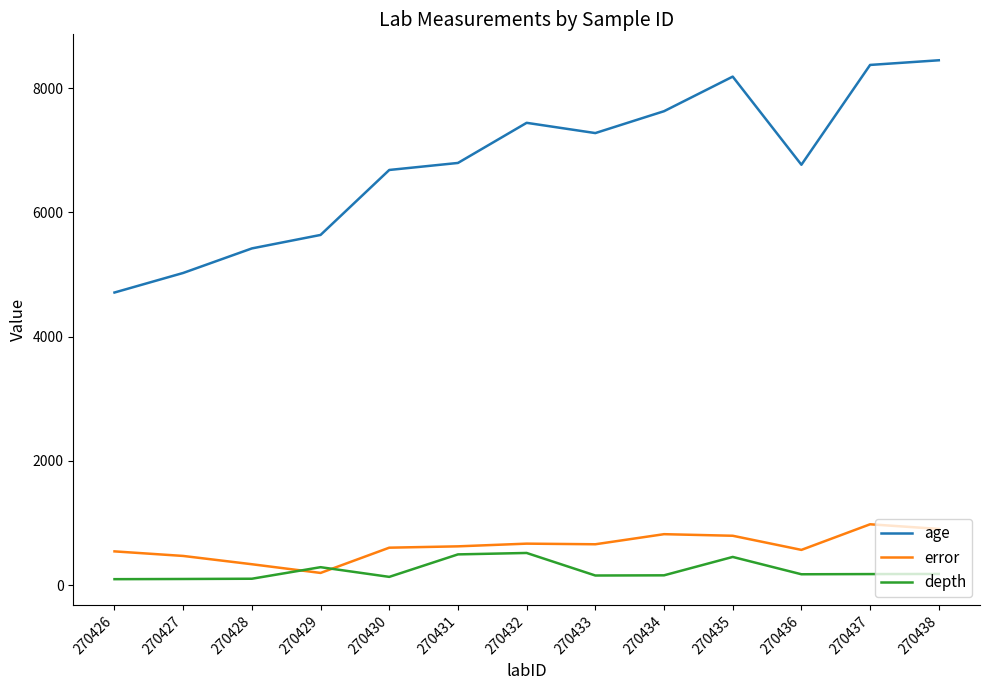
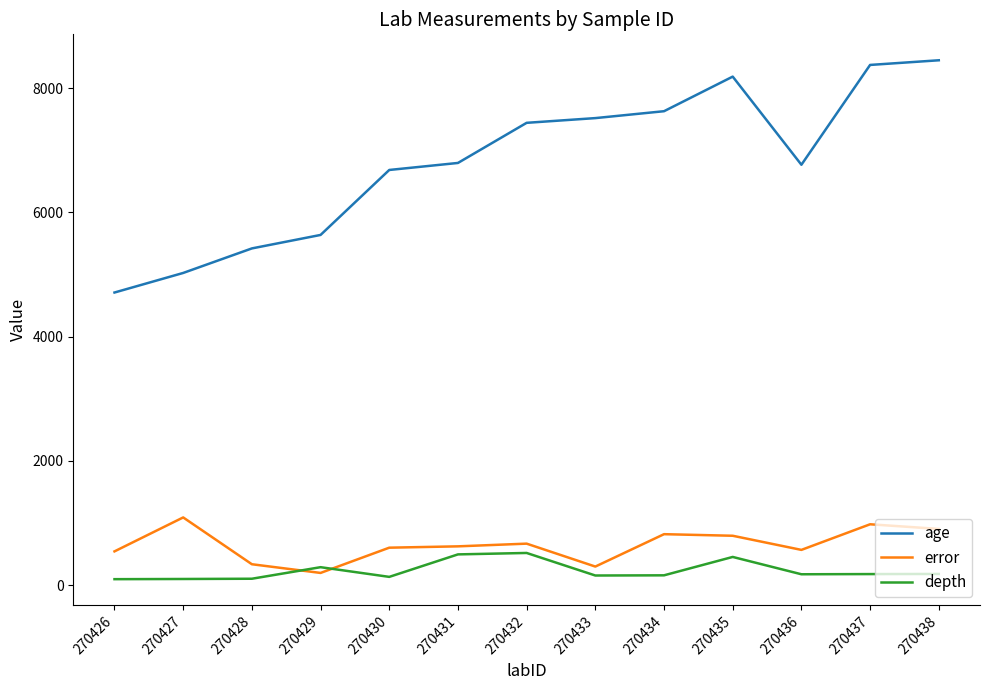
error, 270427: 500 -> 1100
age, 270433: 7300 -> 7500
error, 270433: 700 -> 300
